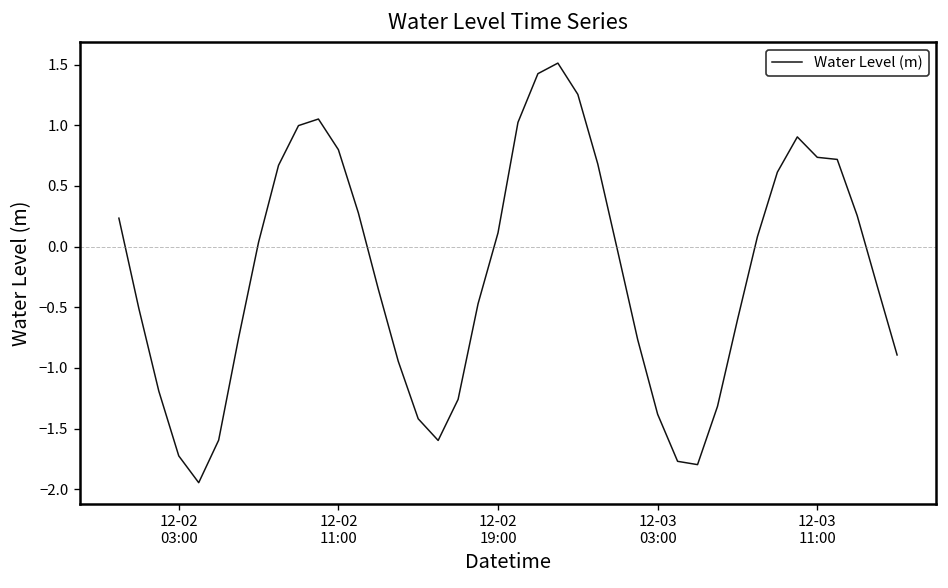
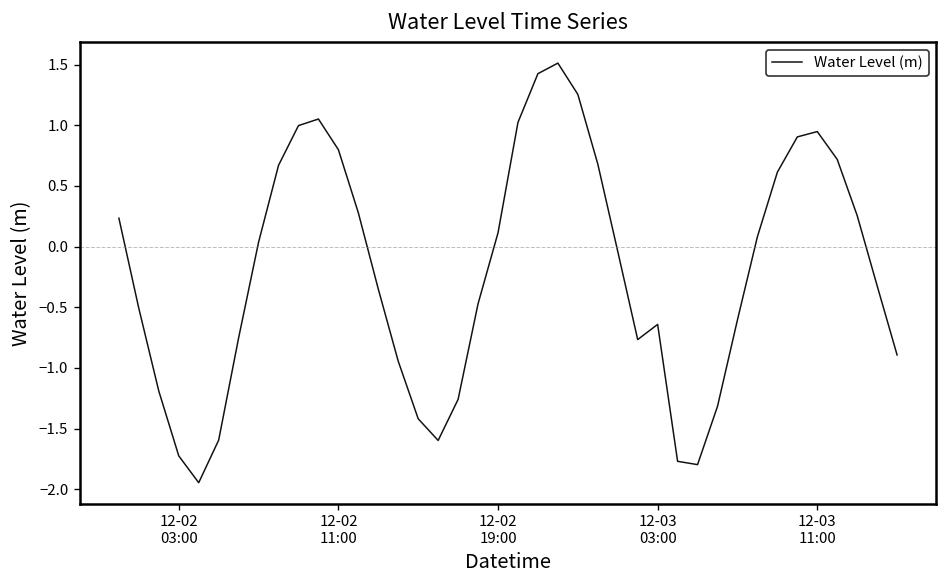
12-03 03:00: -1.38 -> -0.64
12-03 11:00: 0.74 -> 0.95
